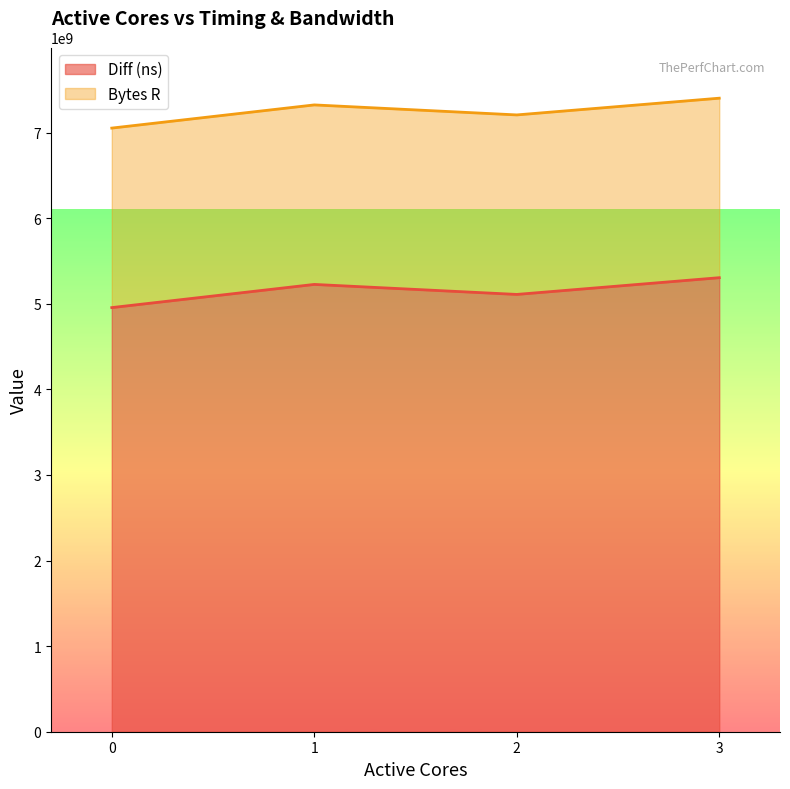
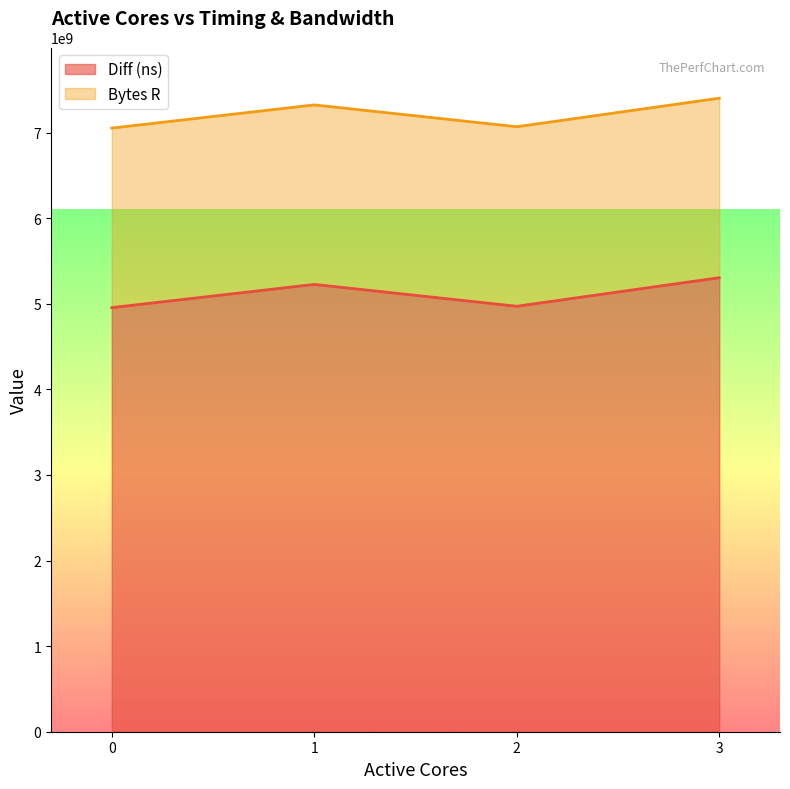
Diff (ns), 2: 5100000000 -> 5000000000
